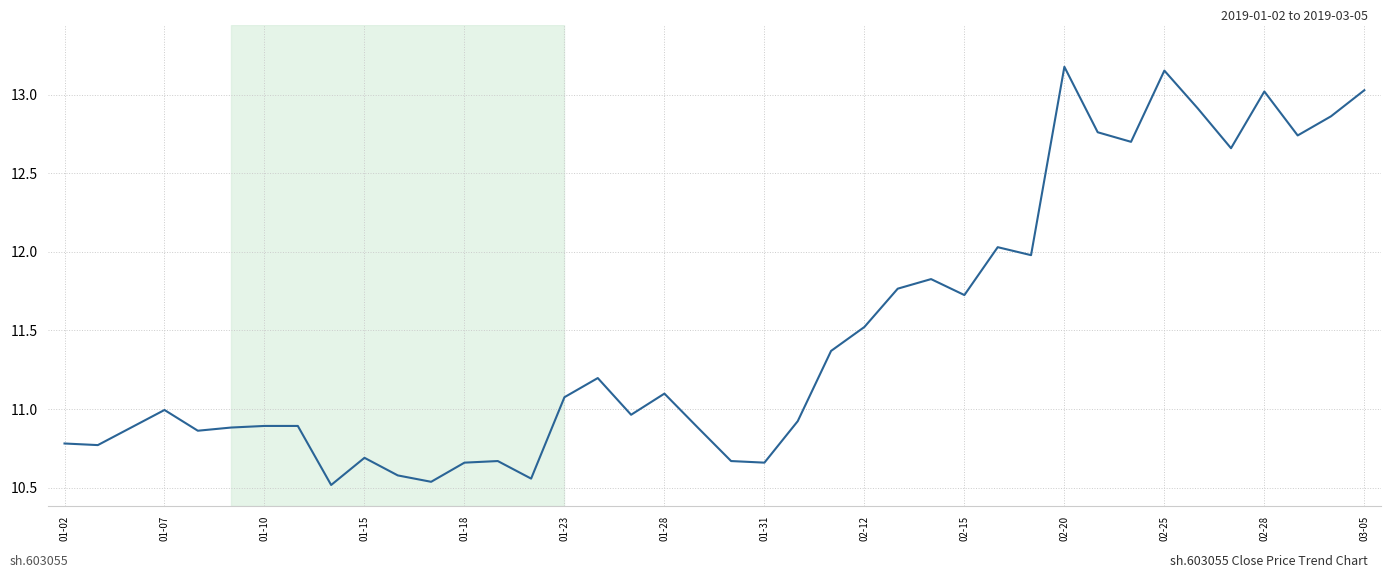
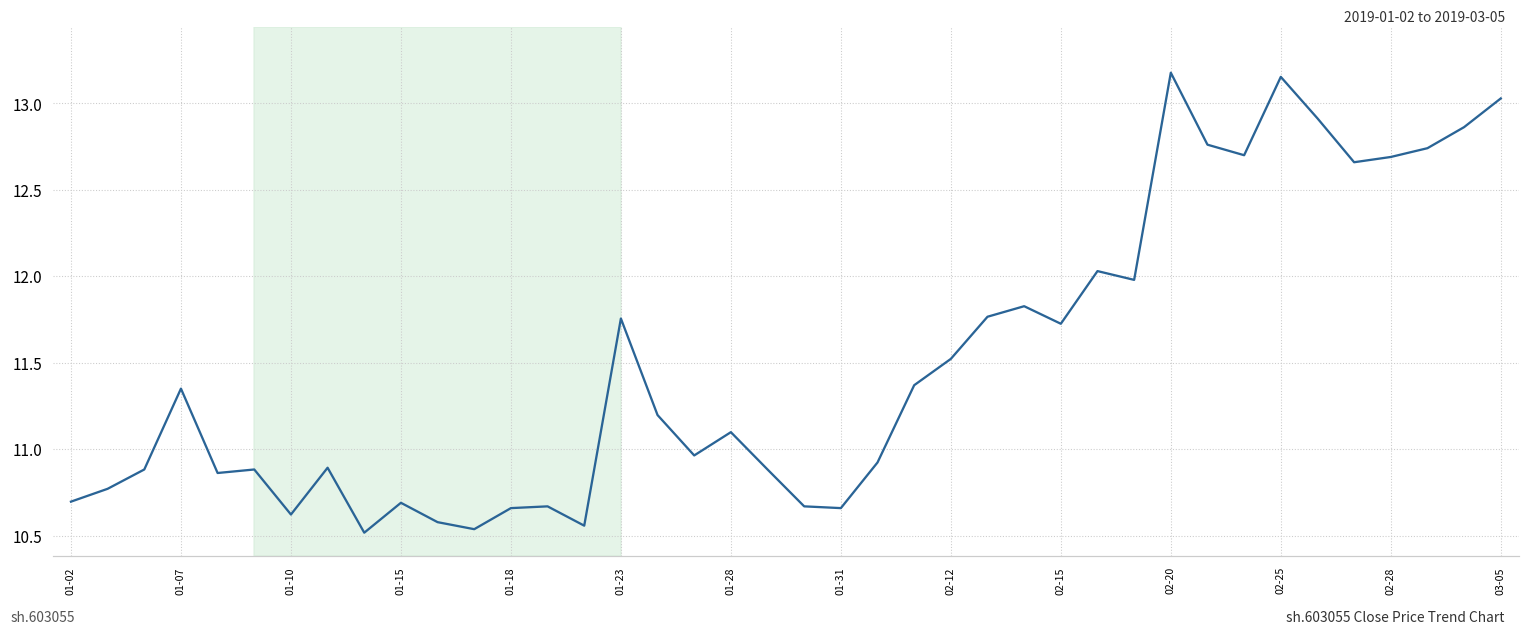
01-02: 10.78 -> 10.70
01-07: 10.99 -> 11.35
01-10: 10.89 -> 10.62
01-23: 11.08 -> 11.76
02-28: 13.02 -> 12.69
